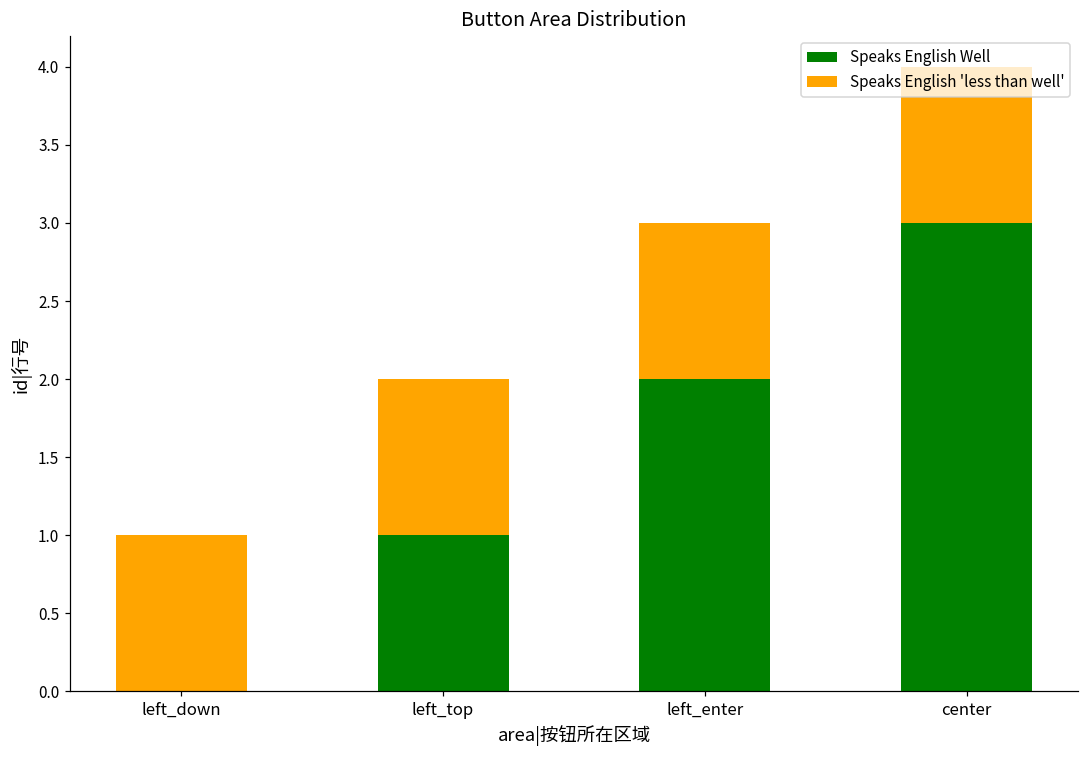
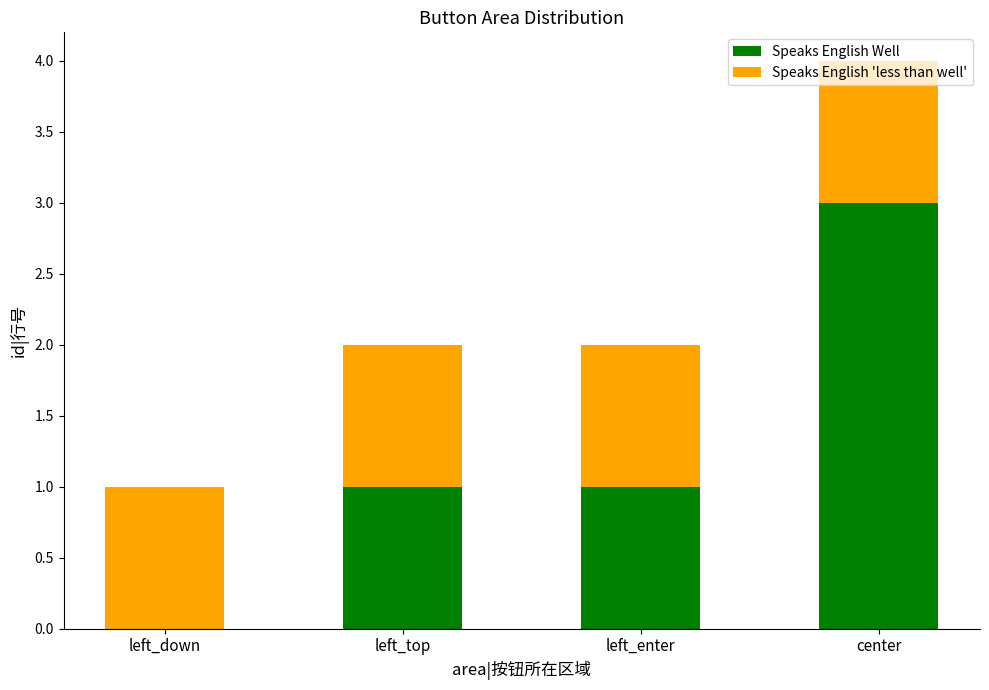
Speaks English Well, left_enter: 2.00 -> 1.00
